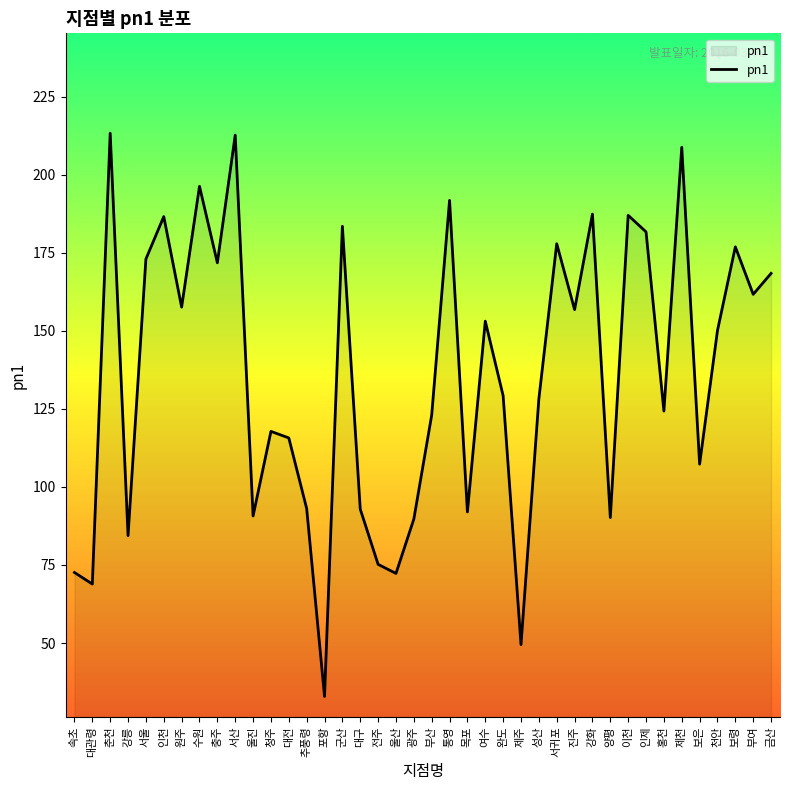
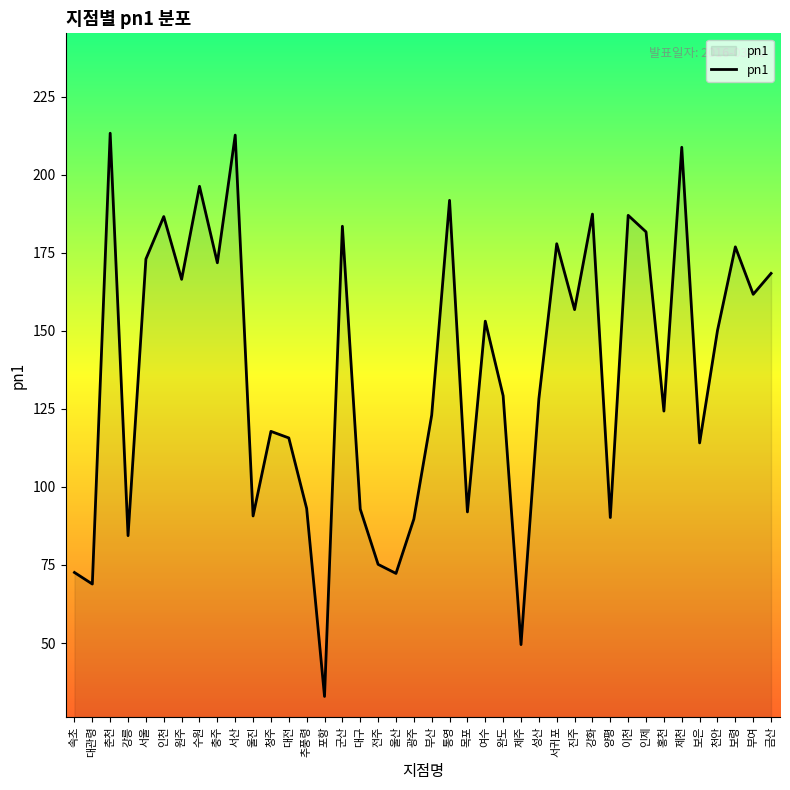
원주: 158 -> 167
보은: 107 -> 114
